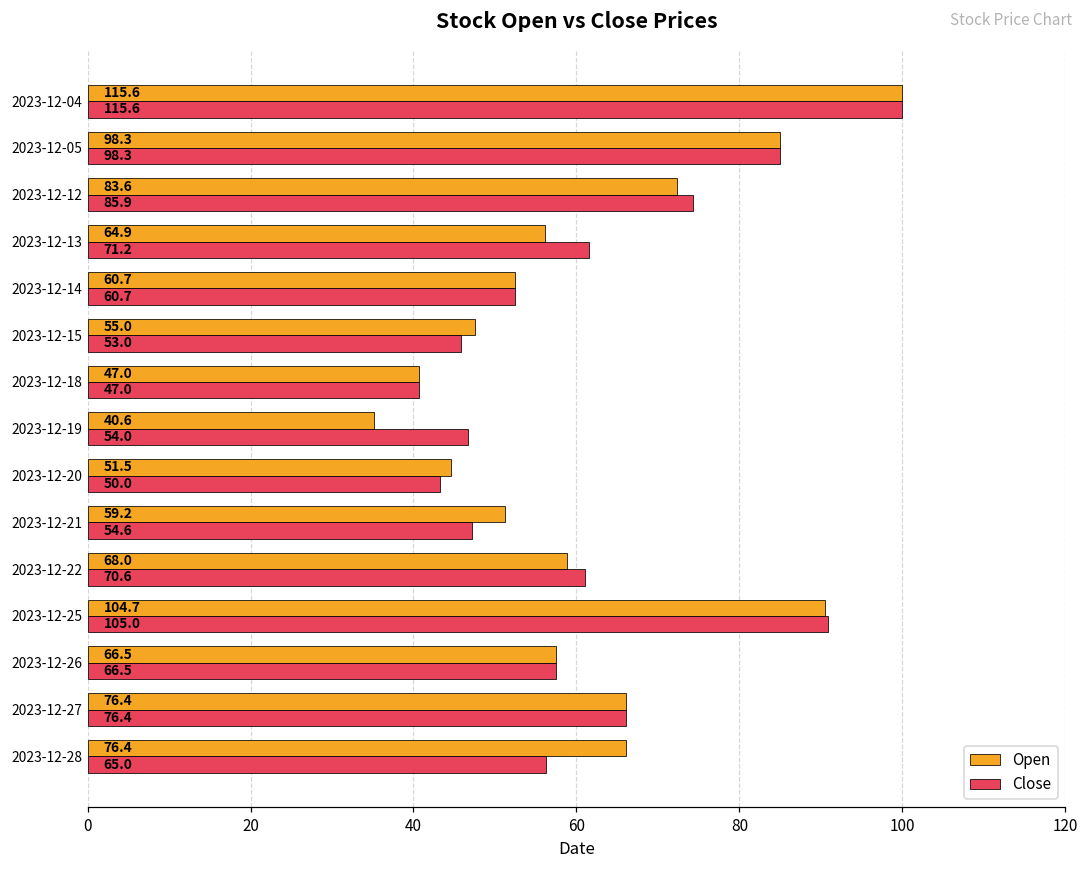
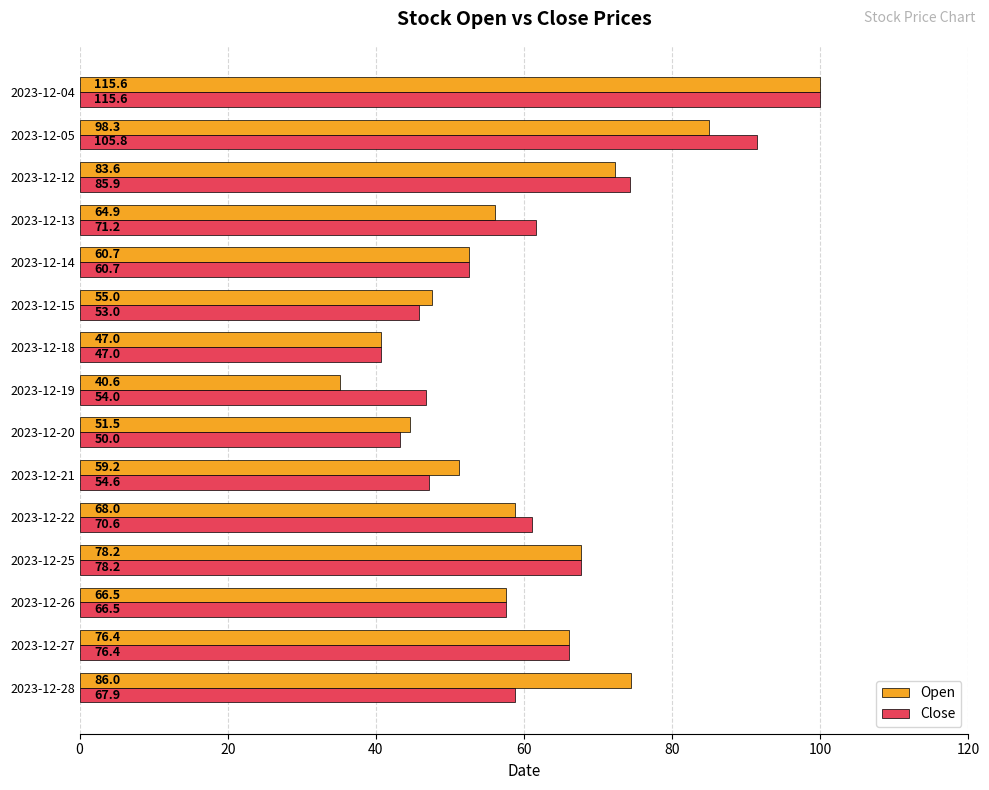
Close, 2023-12-05: 98.3 -> 105.8
Open, 2023-12-25: 104.7 -> 78.2
Close, 2023-12-25: 105.0 -> 78.2
Open, 2023-12-28: 76.4 -> 86.0
Close, 2023-12-28: 65.0 -> 67.9
